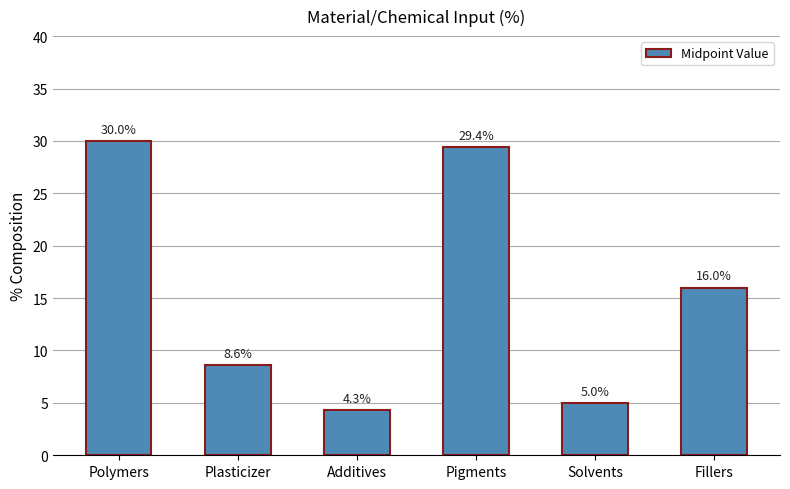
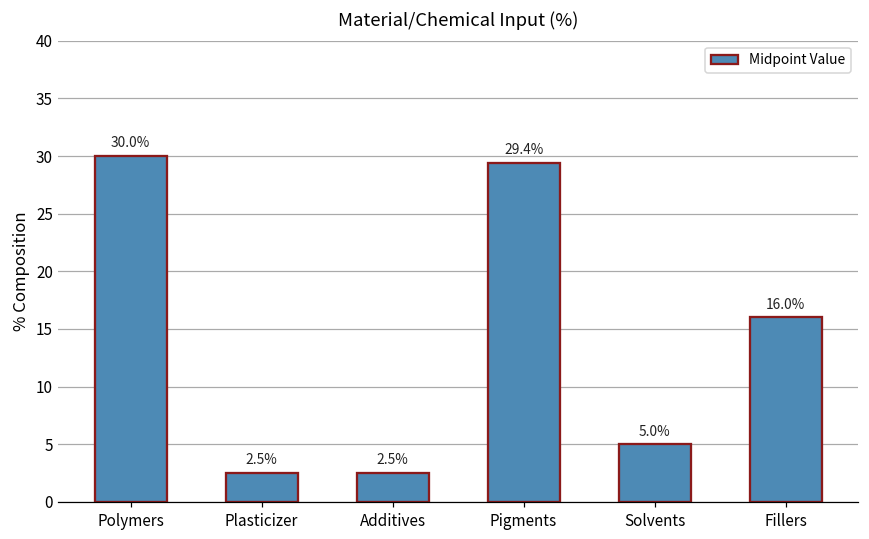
Plasticizer: 8.6% -> 2.5%
Additives: 4.3% -> 2.5%
